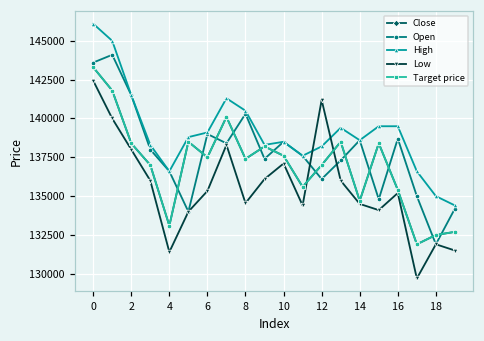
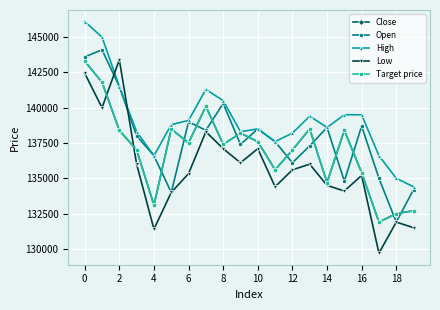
Low, 2: 138000 -> 143400
Low, 8: 134500 -> 137100
Low, 12: 141200 -> 135600
